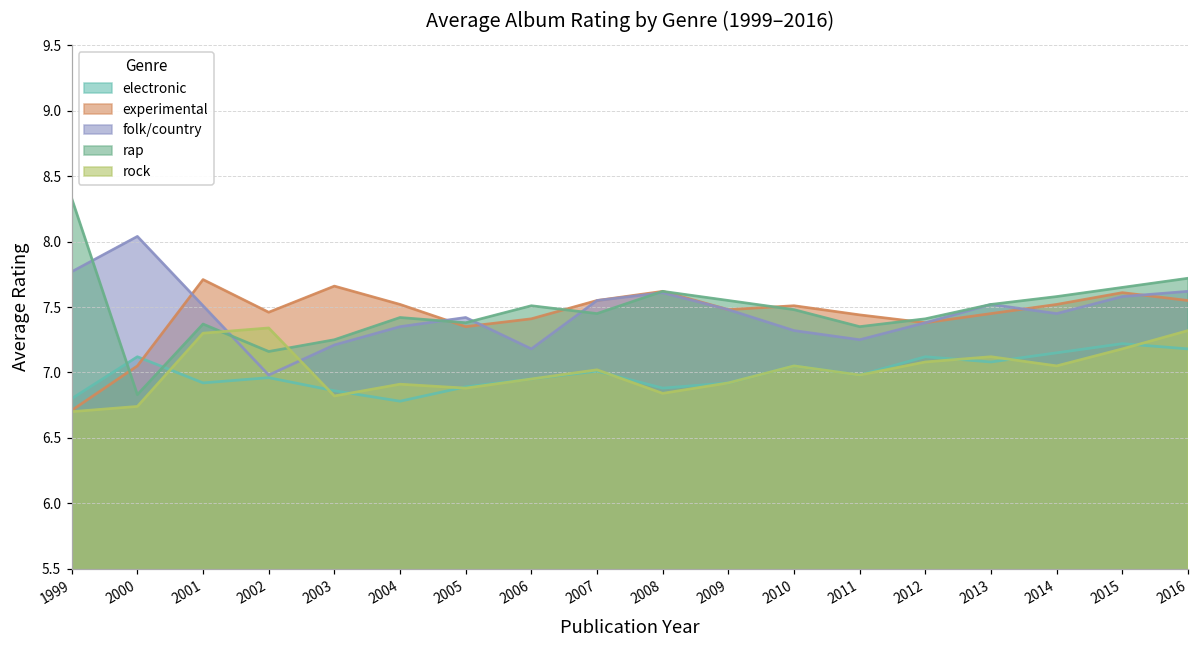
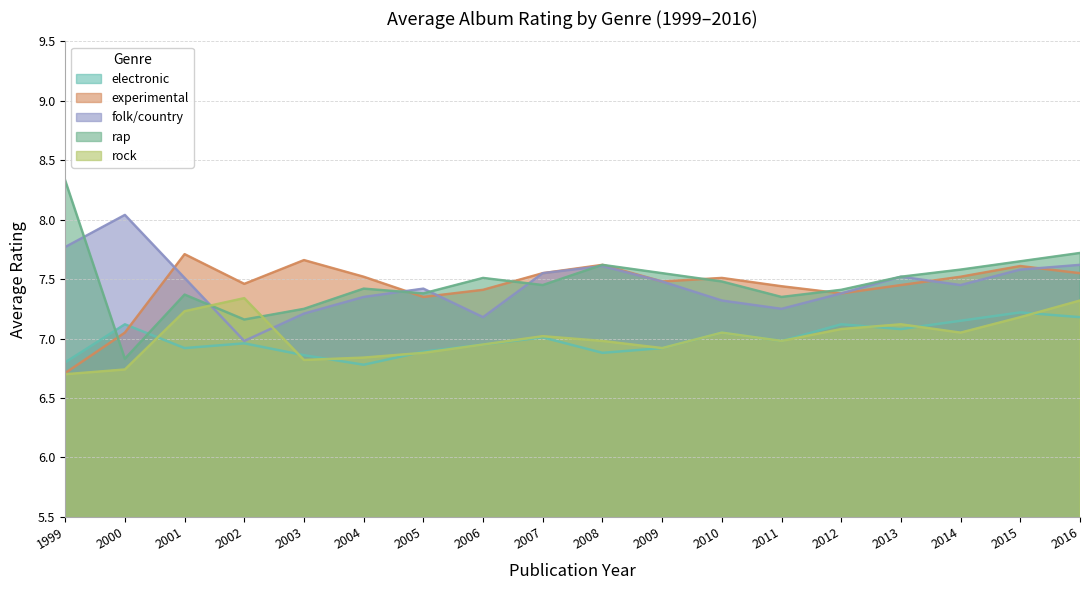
rock, 2001: 7.30 -> 7.23
rock, 2004: 6.91 -> 6.84
rock, 2008: 6.84 -> 6.98
